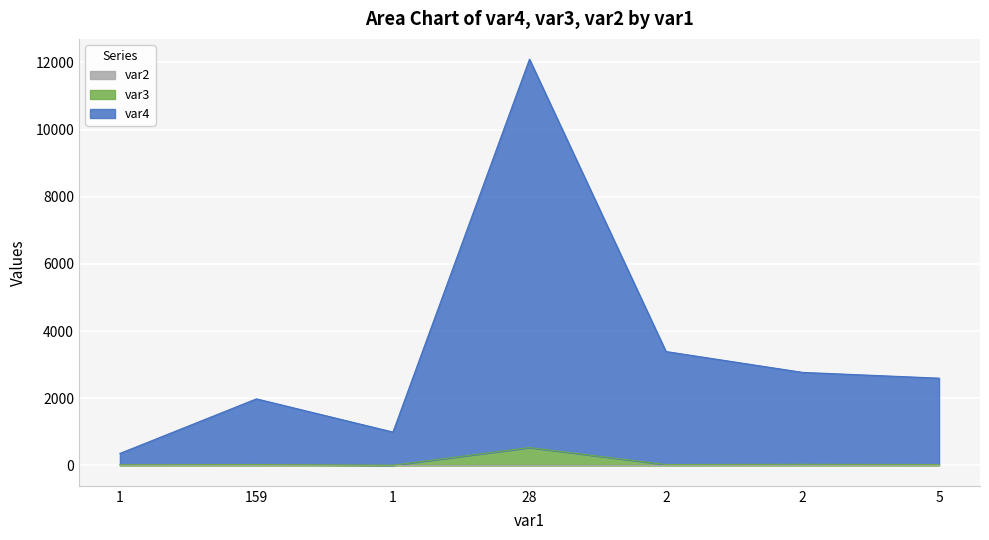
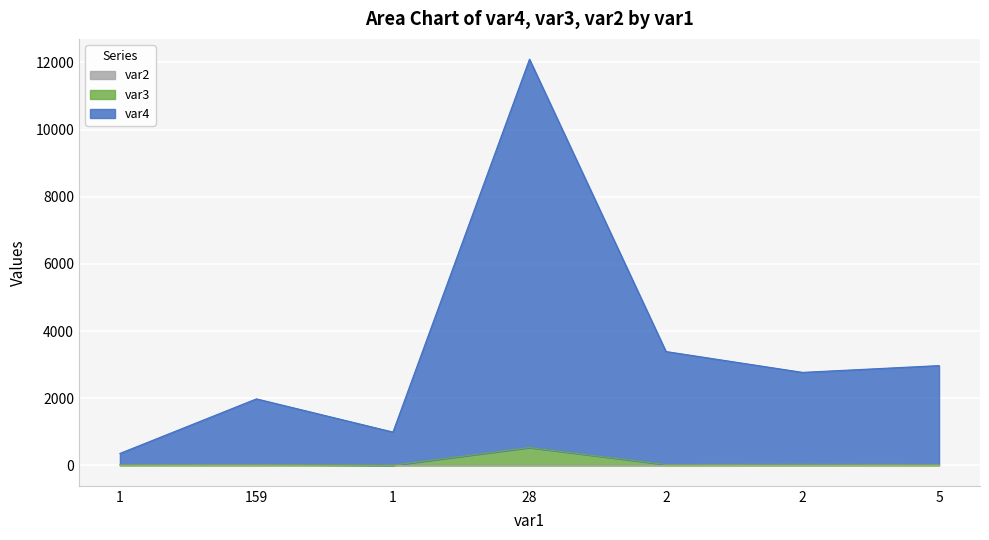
var4, 5: 2600 -> 2900
